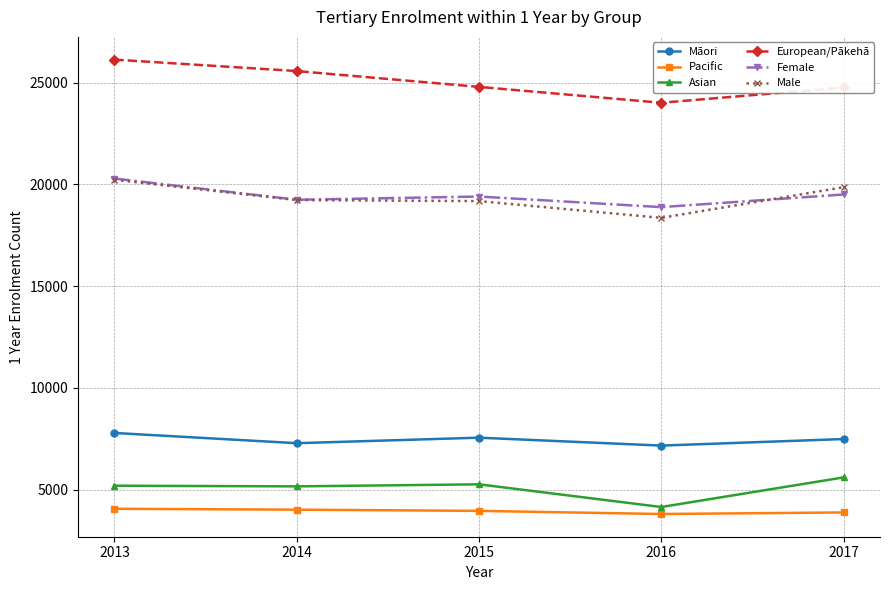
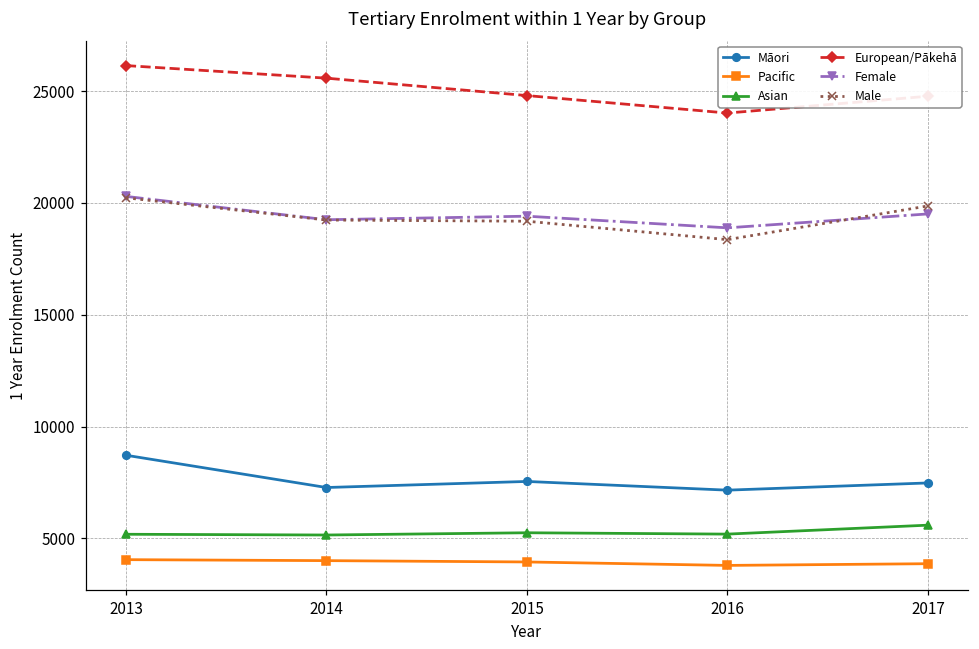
Māori, 2013: 7800 -> 8700
Asian, 2016: 4100 -> 5200
